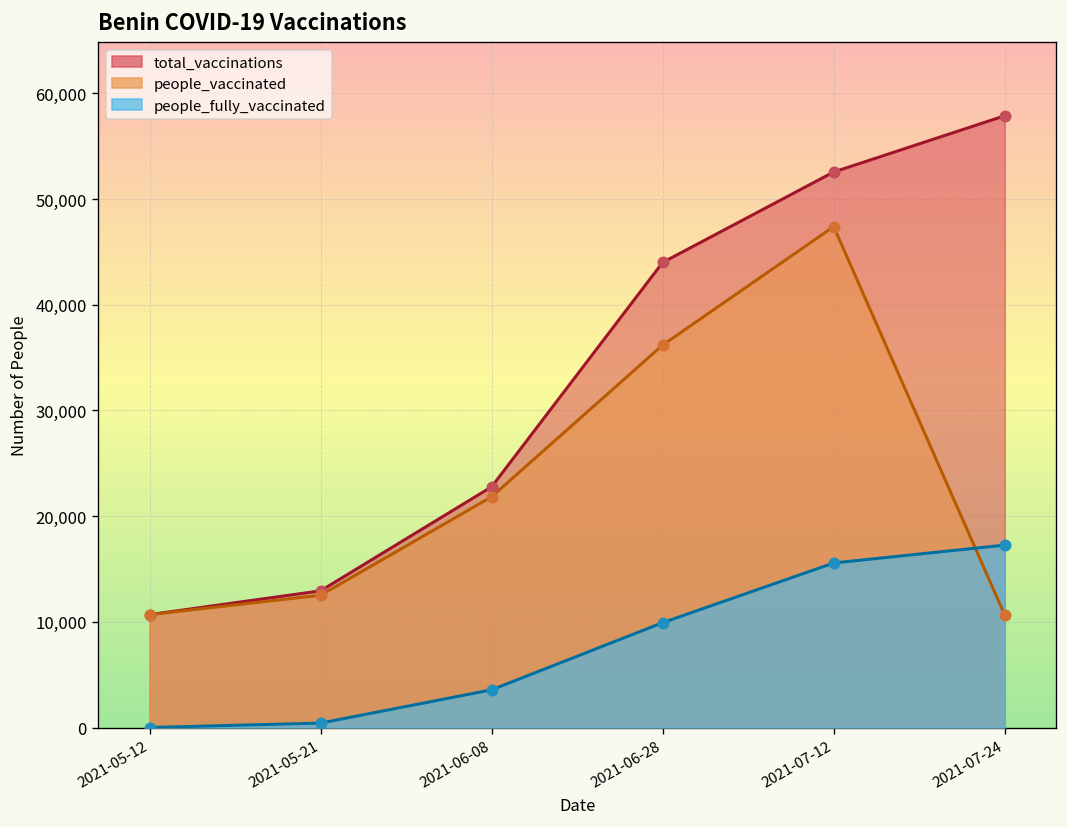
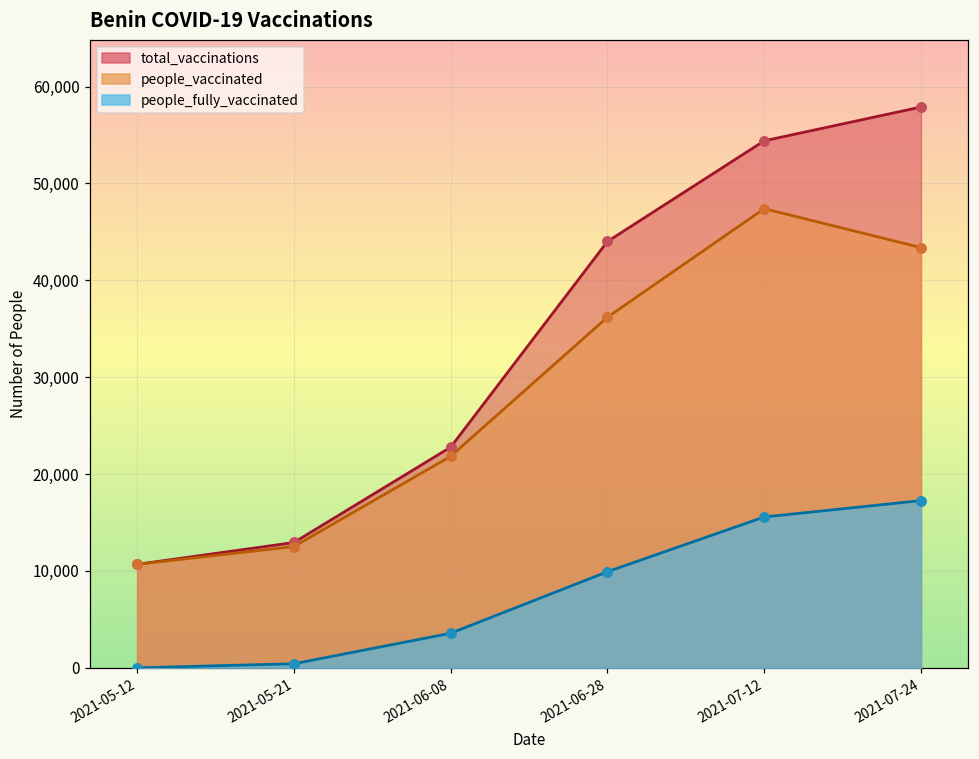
total_vaccinations, 2021-07-12: 53,000 -> 54,000
people_vaccinated, 2021-07-24: 11,000 -> 43,000
